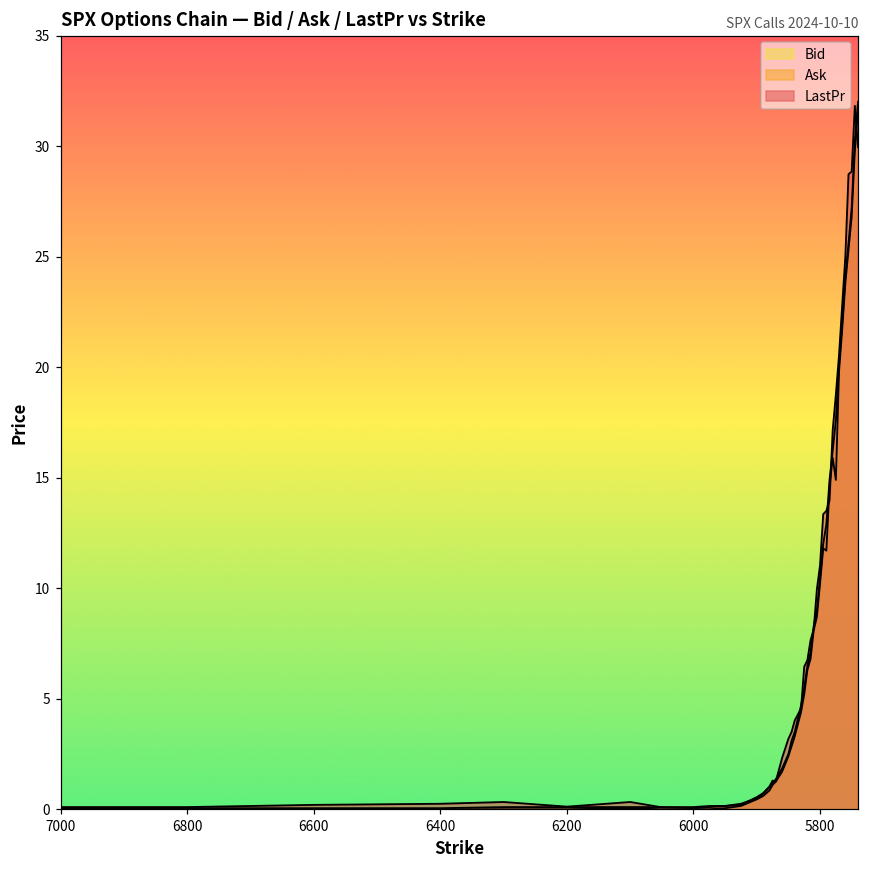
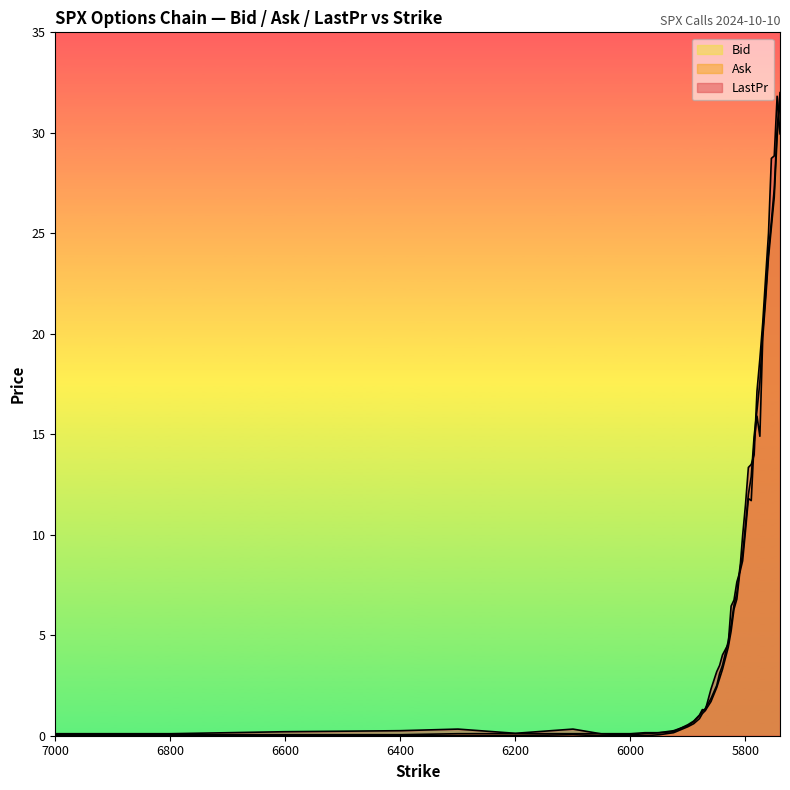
LastPr, 5800: 11.1 -> 11.5
